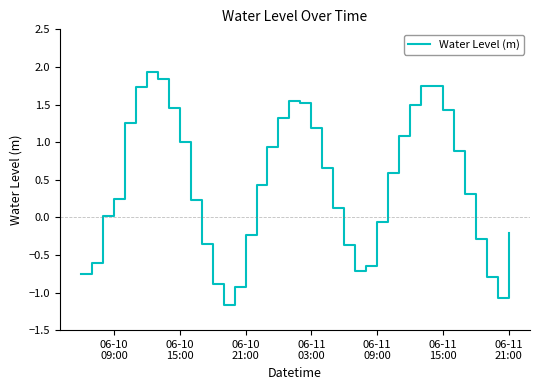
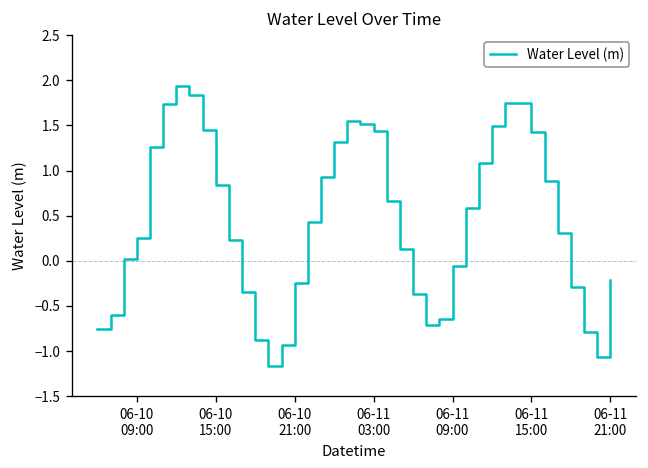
06-10 15:00: 1.0 -> 0.8
06-11 03:00: 1.2 -> 1.4
